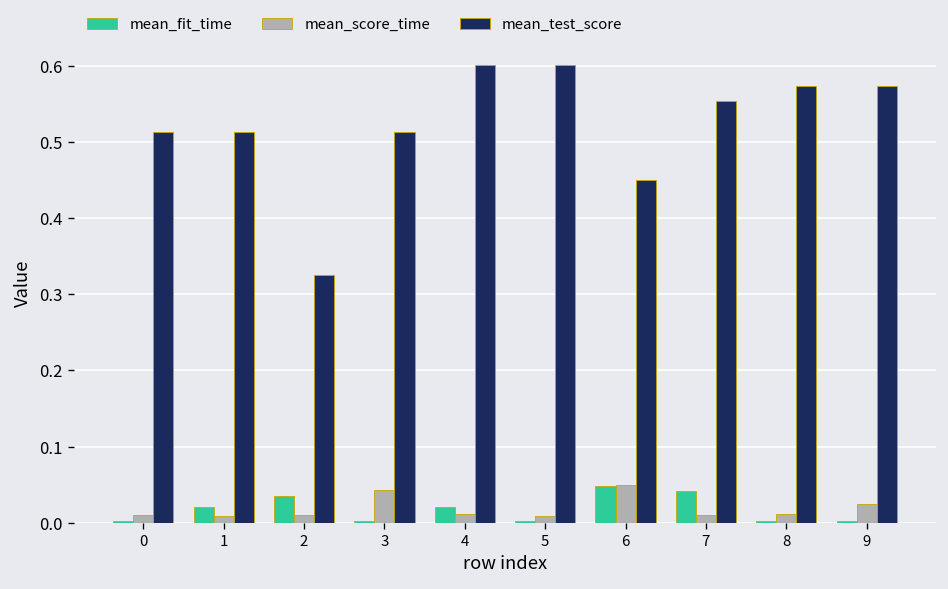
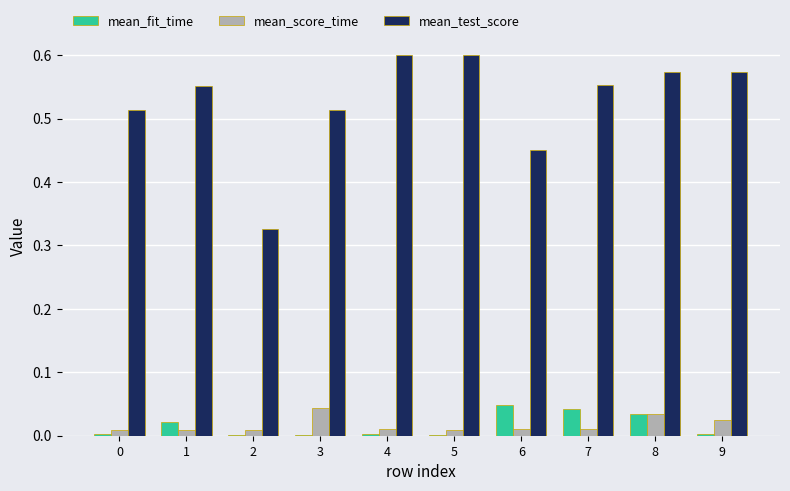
mean_test_score, 1: 0.51 -> 0.55
mean_fit_time, 2: 0.03 -> 0.00
mean_fit_time, 4: 0.02 -> 0.00
mean_score_time, 6: 0.05 -> 0.01
mean_fit_time, 8: 0.00 -> 0.03
mean_score_time, 8: 0.01 -> 0.03
